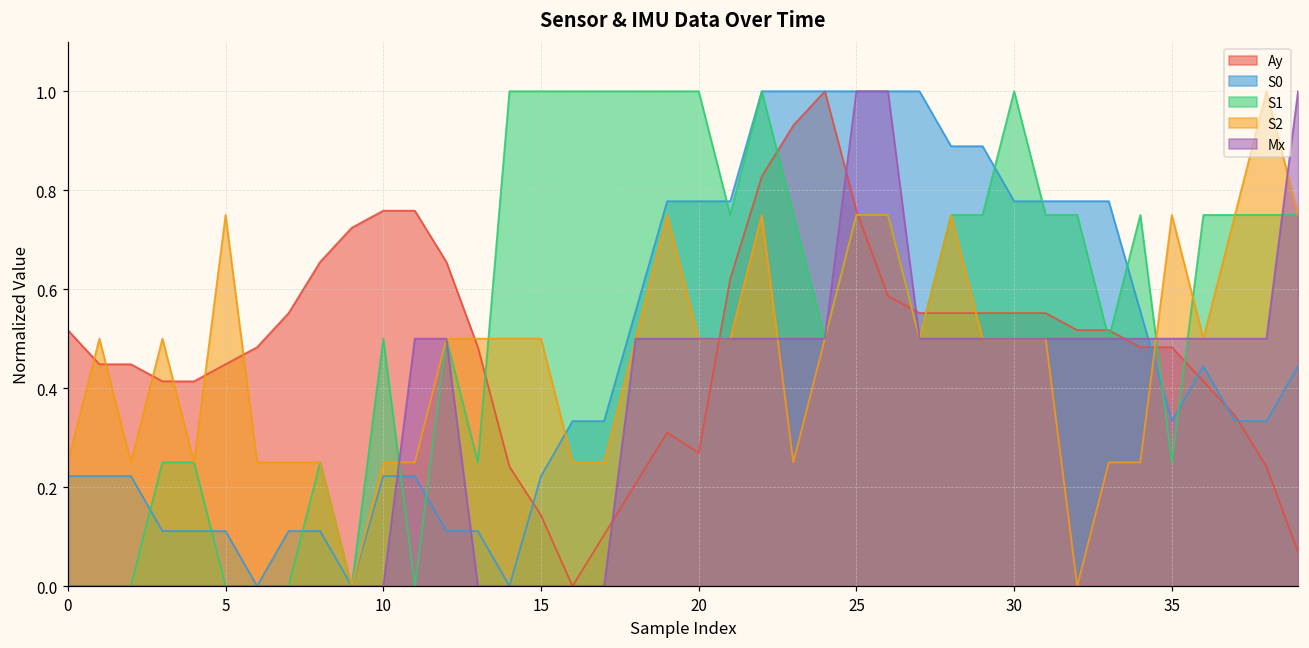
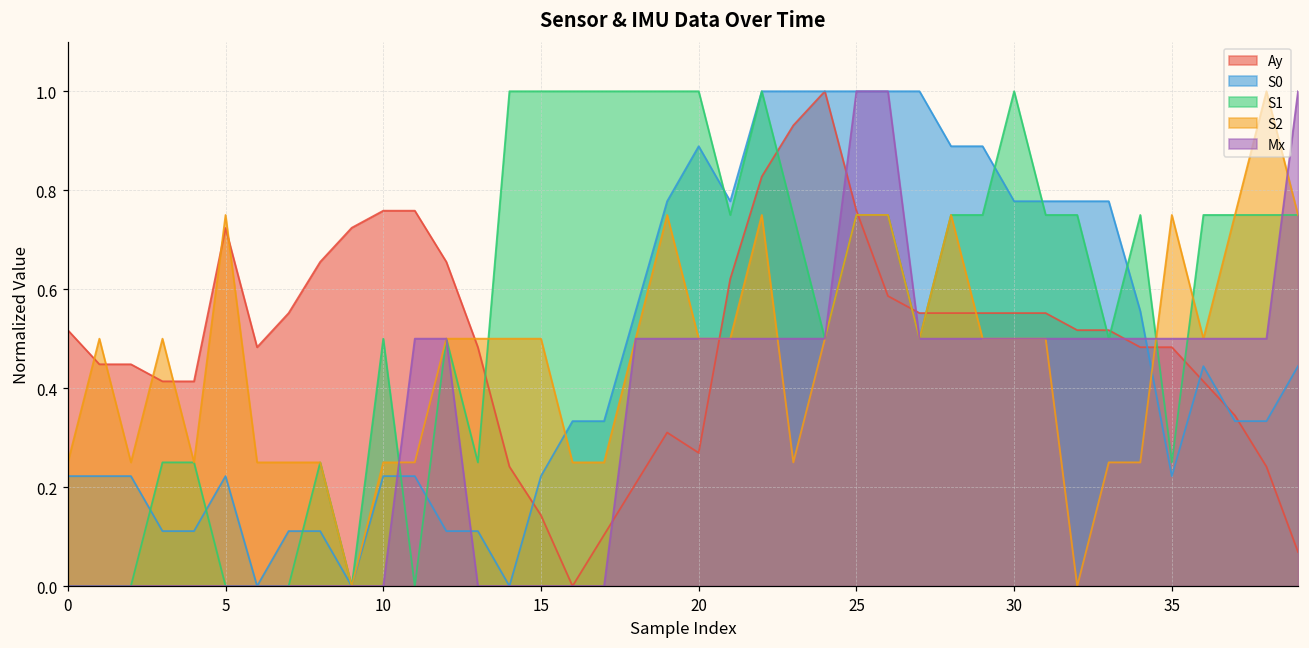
Ay, 5: 0.45 -> 0.72
S0, 5: 0.11 -> 0.22
S0, 20: 0.78 -> 0.89
S0, 35: 0.33 -> 0.22
